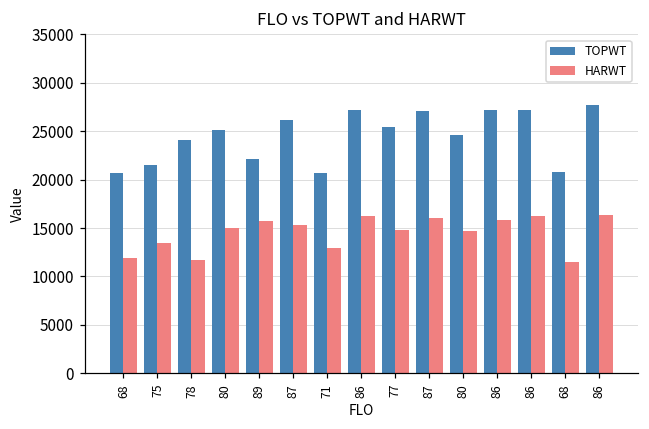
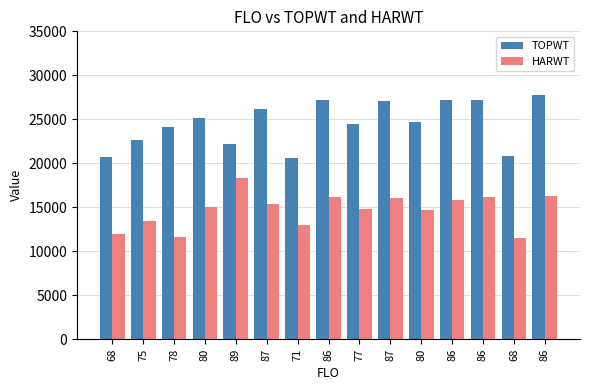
TOPWT, 75: 22000 -> 23000
HARWT, 89: 16000 -> 18000
TOPWT, 77: 25000 -> 24000
